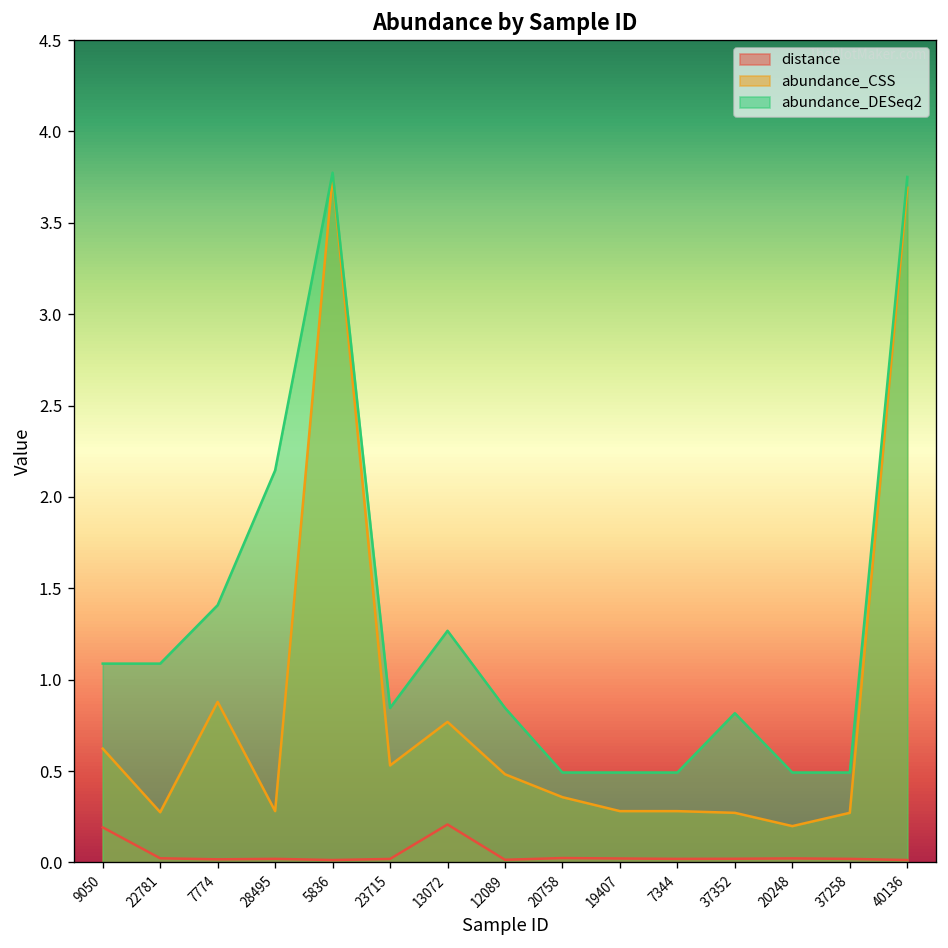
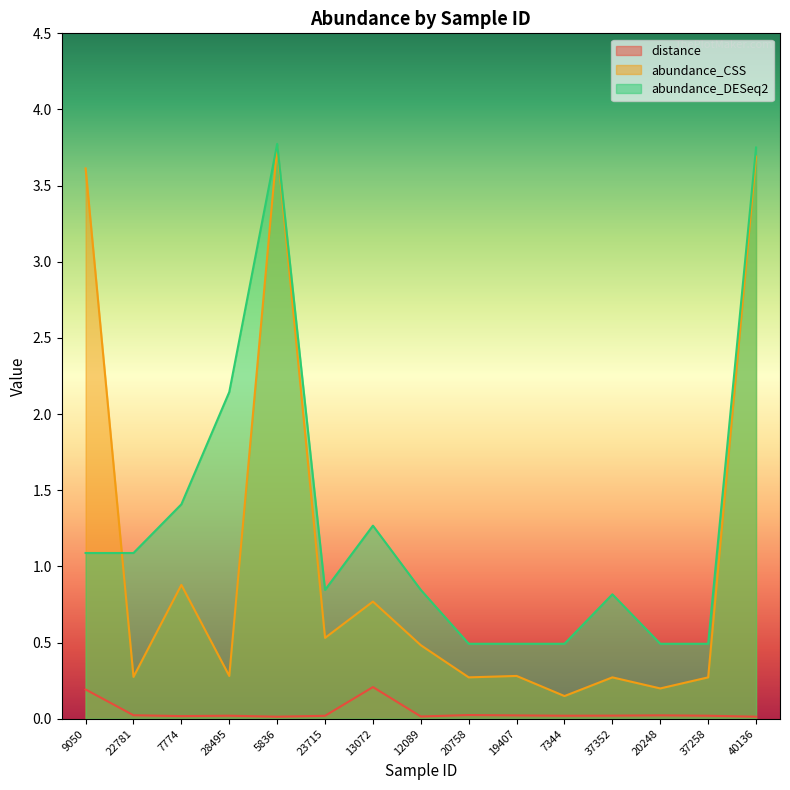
abundance_CSS, 9050: 0.62 -> 3.61
abundance_CSS, 20758: 0.36 -> 0.27
abundance_CSS, 7344: 0.28 -> 0.15
